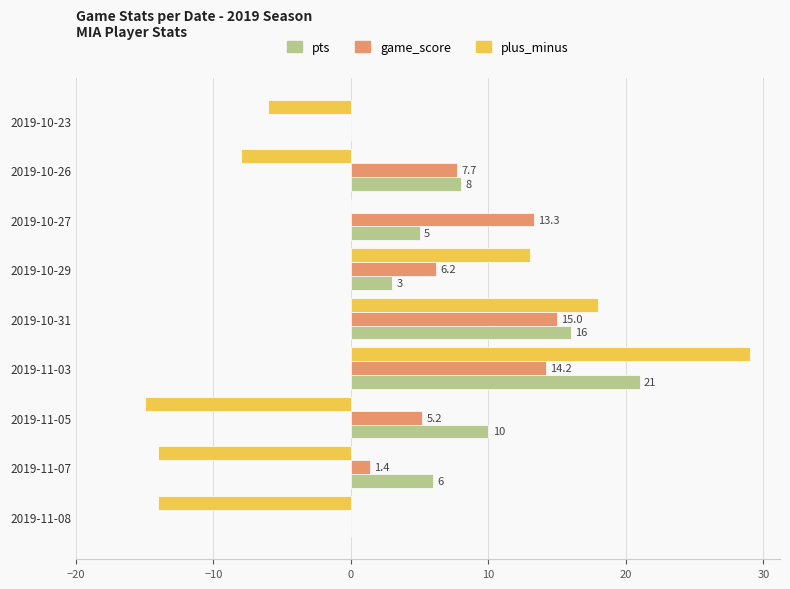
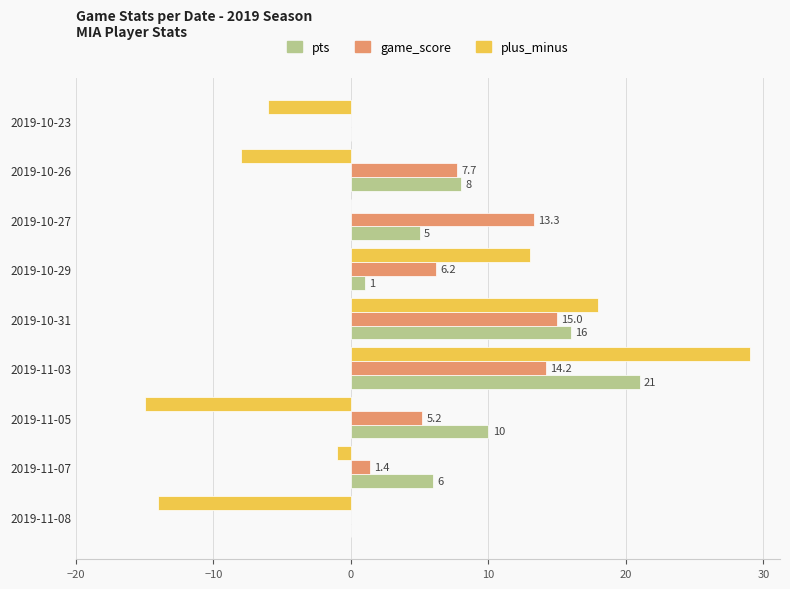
pts, 2019-10-29: 3 -> 1
plus_minus, 2019-11-07: -14 -> -1
